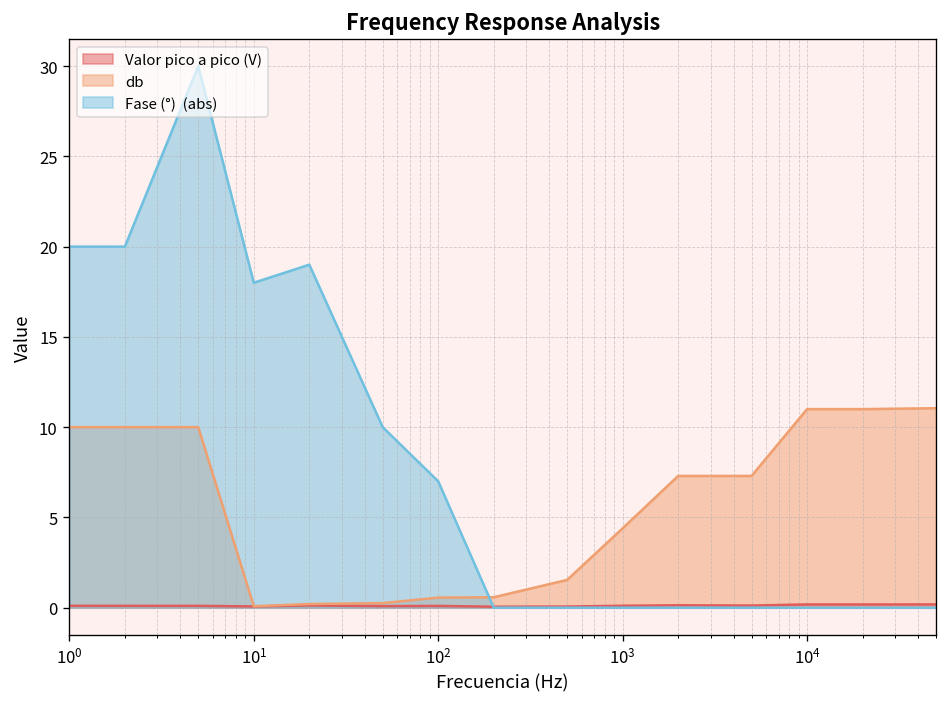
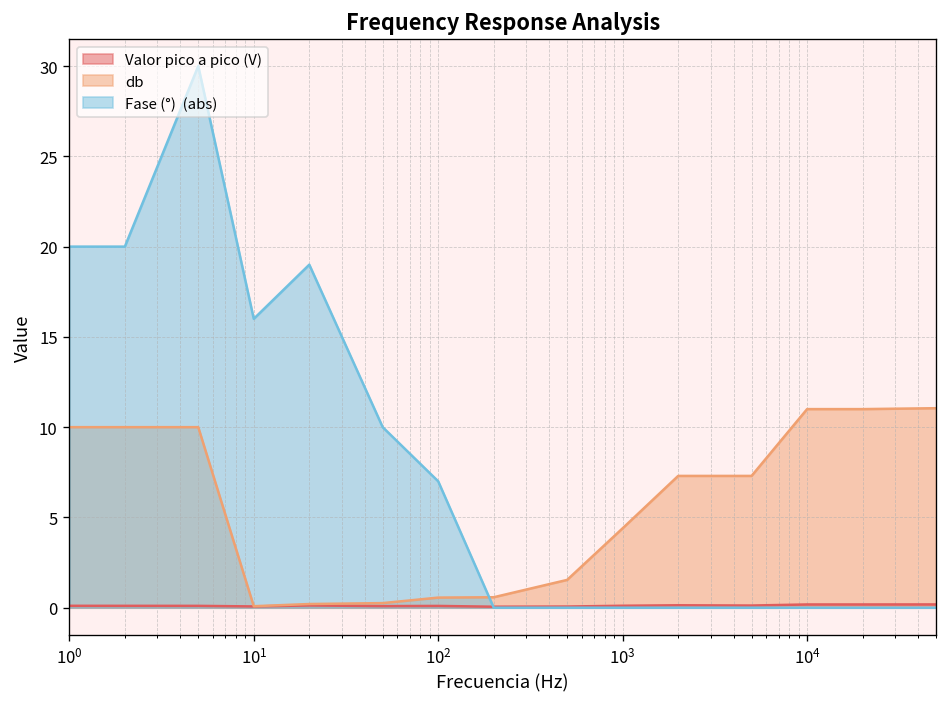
Fase (°) (abs), 10^1: 18 -> 16
